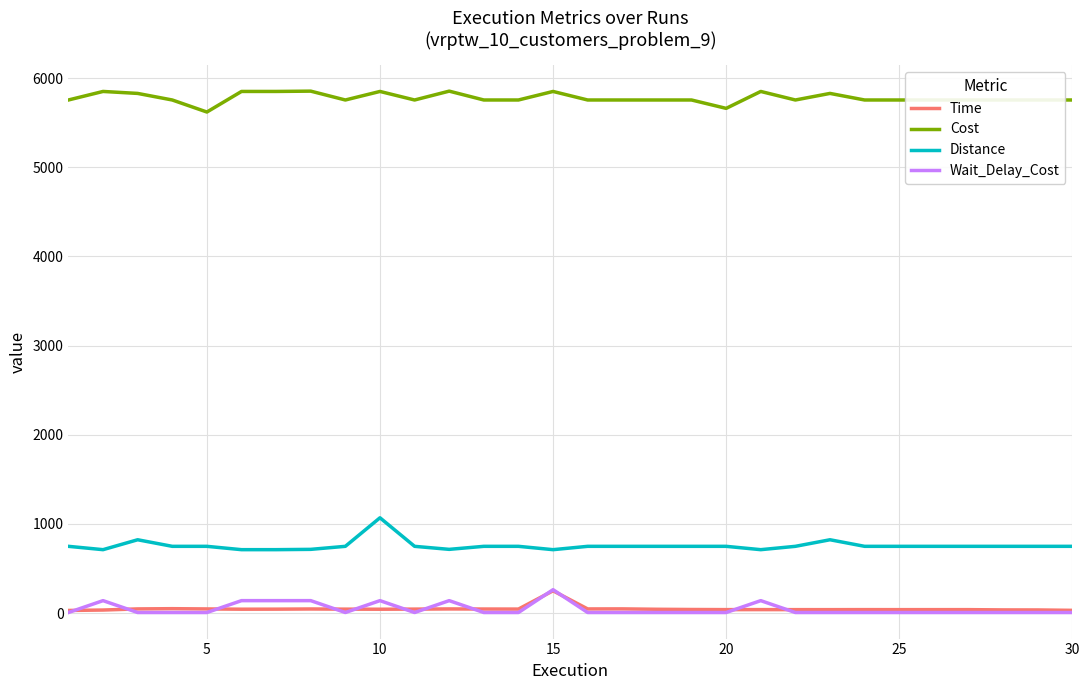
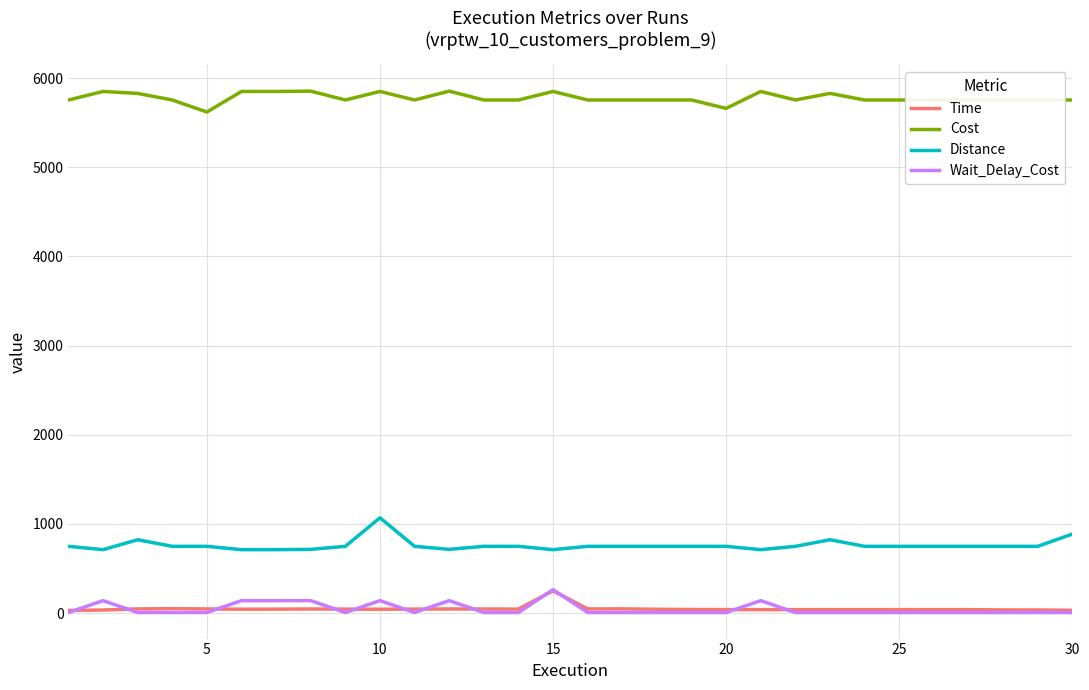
Distance, 30: 700 -> 900
